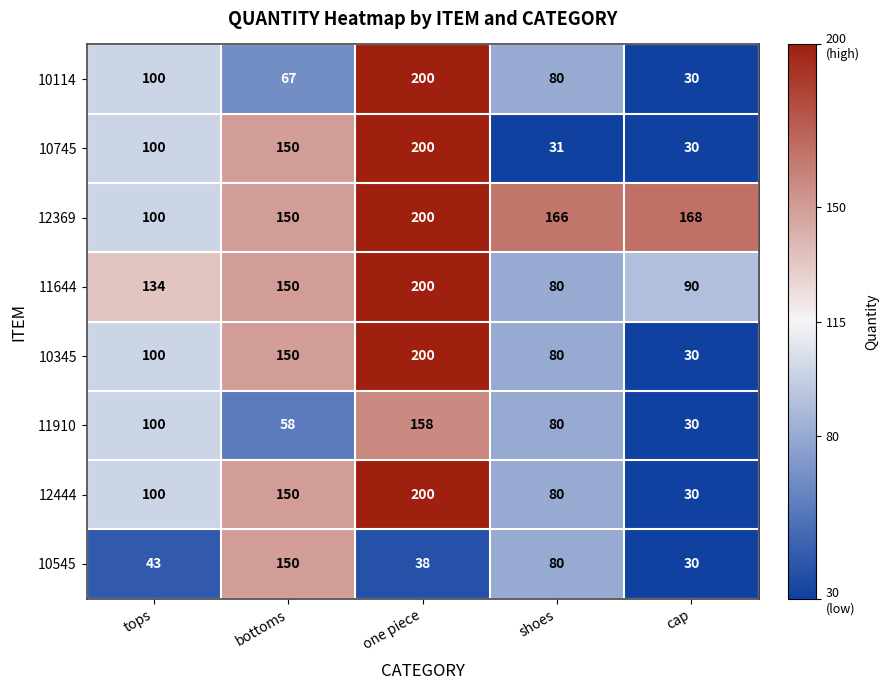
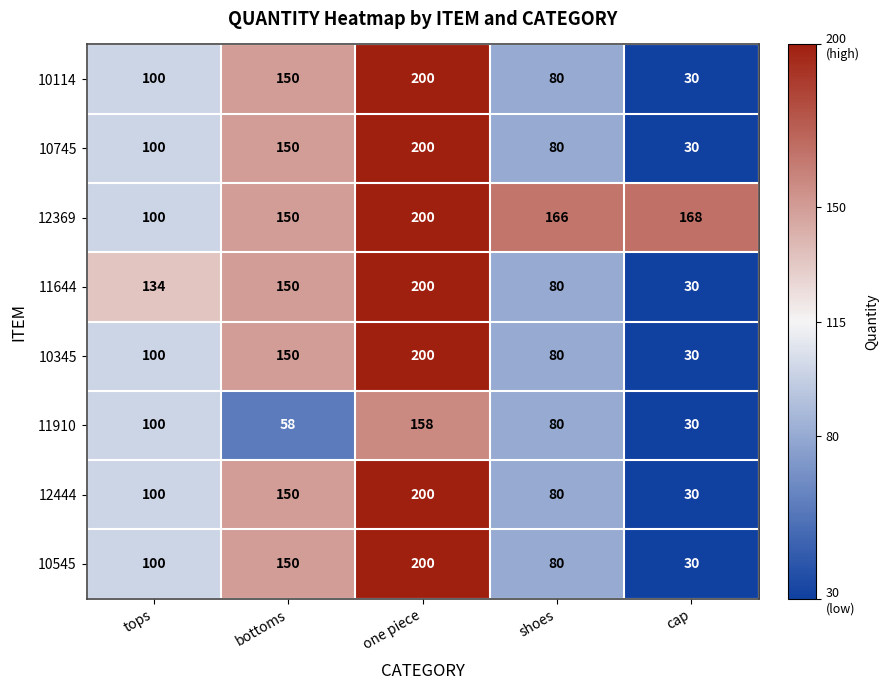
10114, bottoms: 67 -> 150
10745, shoes: 31 -> 80
11644, cap: 90 -> 30
10545, tops: 43 -> 100
10545, one piece: 38 -> 200
